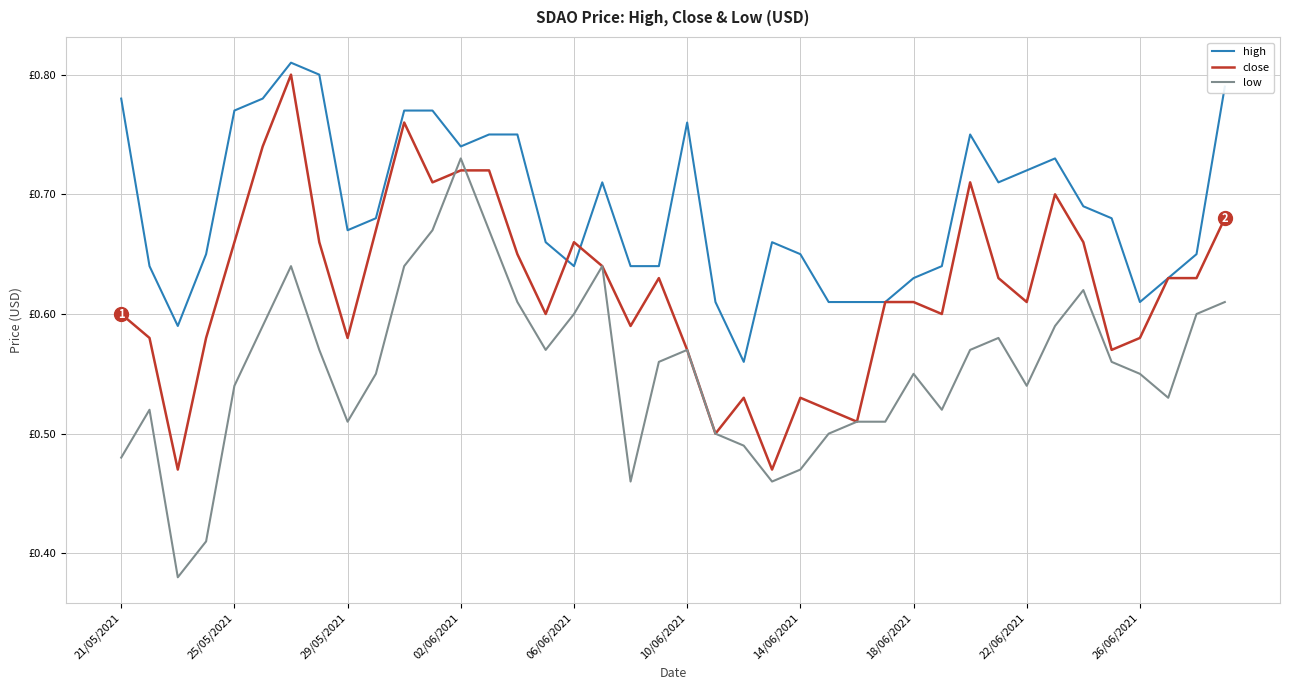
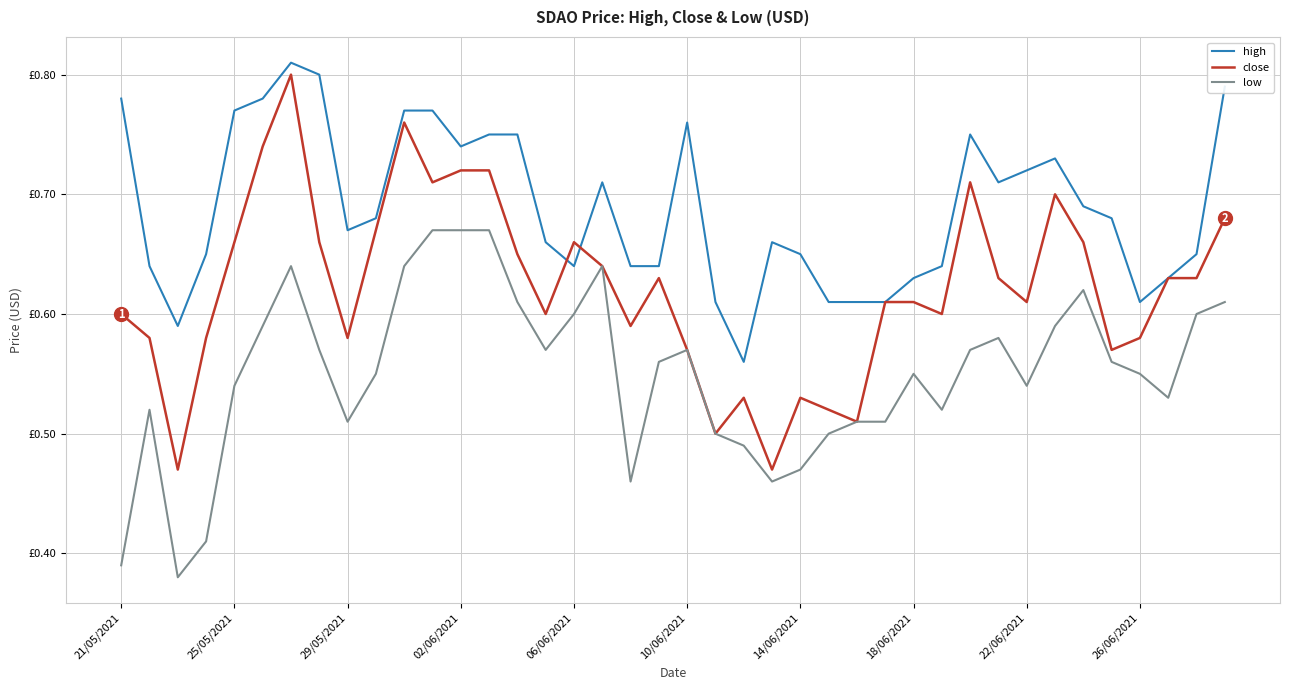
low, 21/05/2021: £0.48 -> £0.39
low, 02/06/2021: £0.73 -> £0.67
